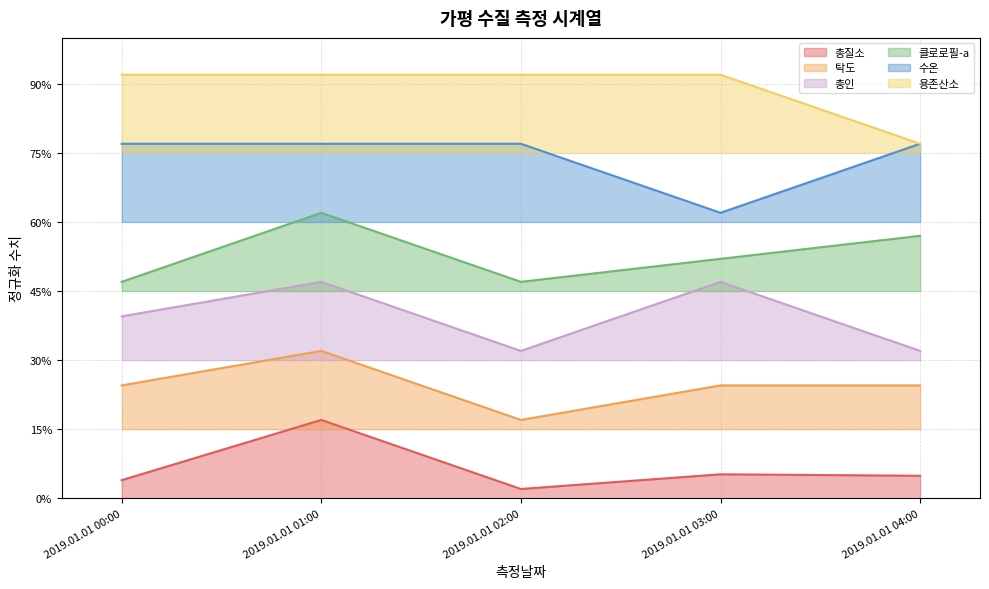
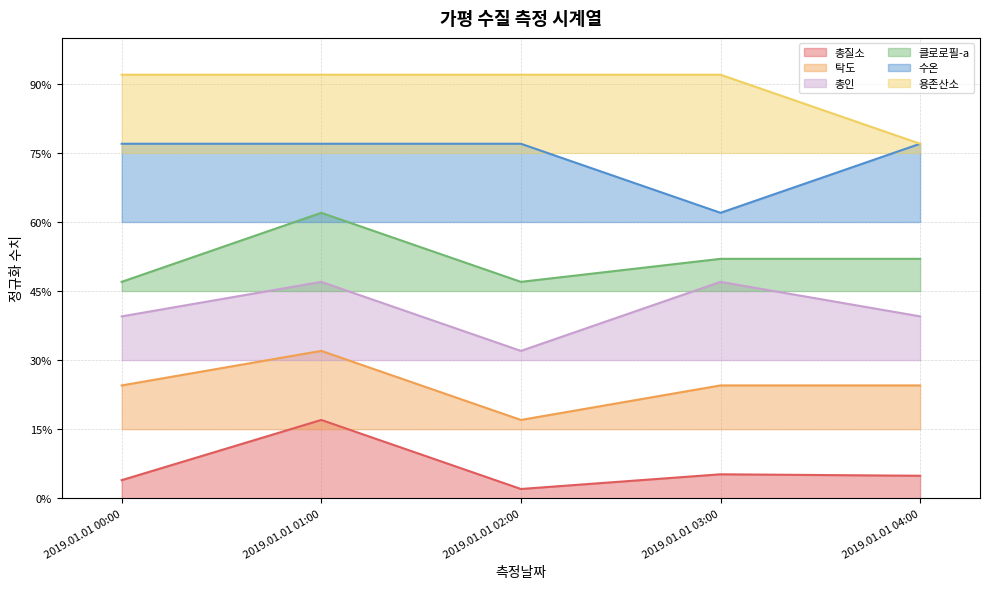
총인, 2019.01.01 04:00: 32% -> 40%
클로로필-a, 2019.01.01 04:00: 57% -> 52%
